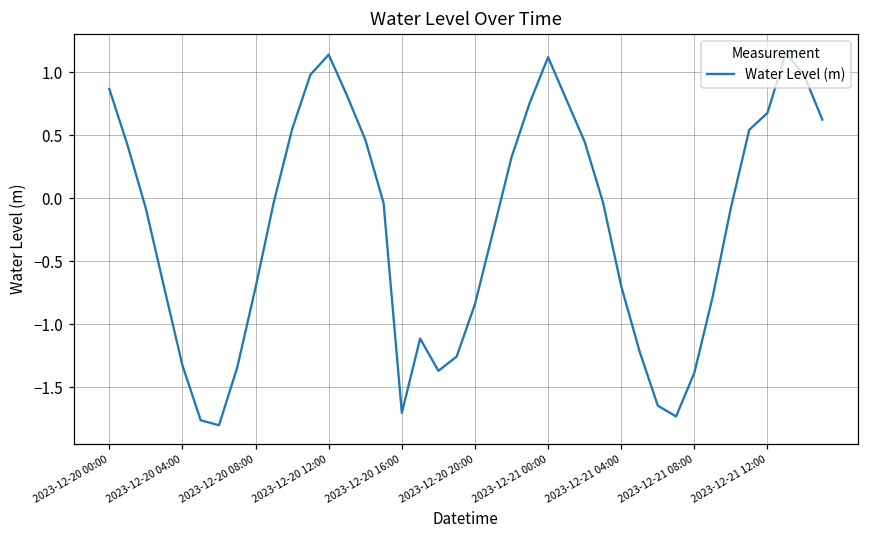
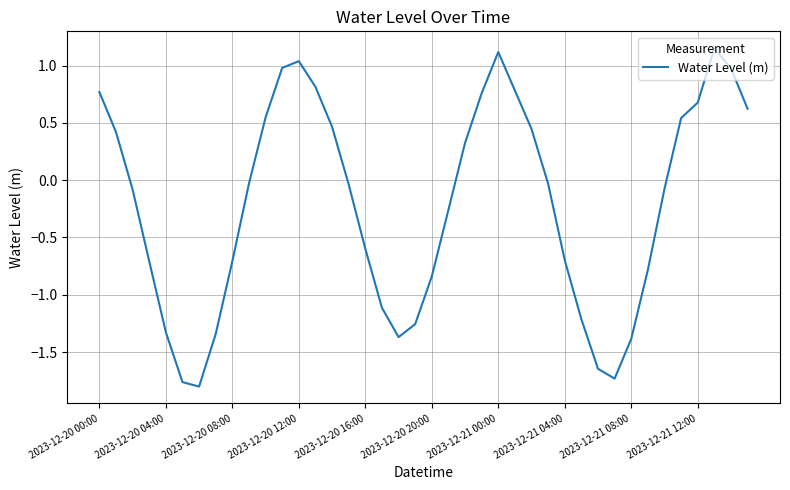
2023-12-20 00:00: 0.87 -> 0.77
2023-12-20 12:00: 1.14 -> 1.04
2023-12-20 16:00: -1.70 -> -0.60
